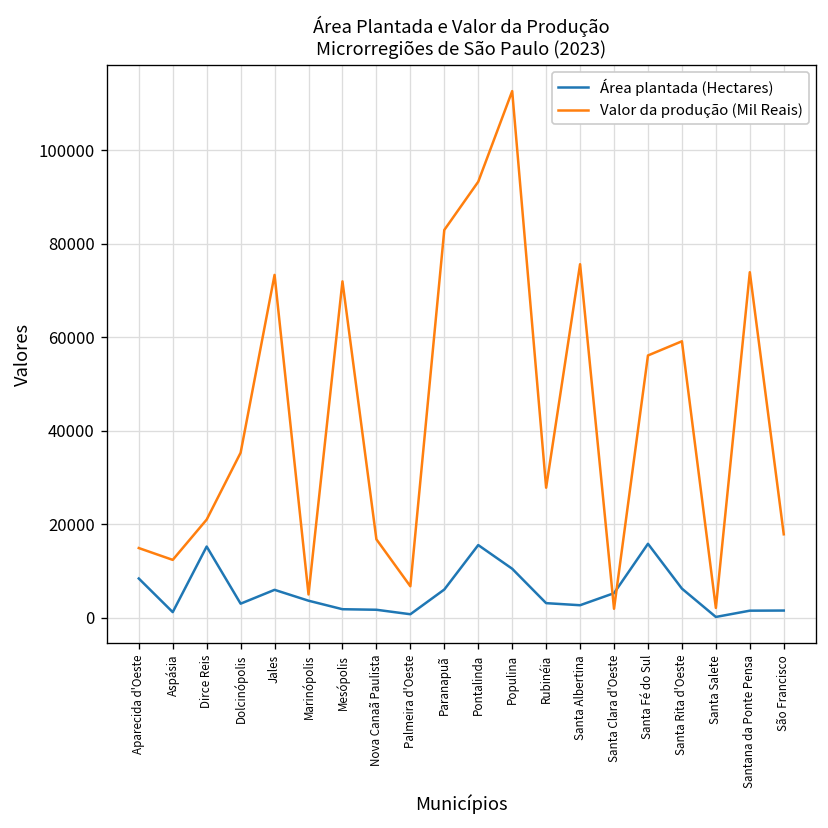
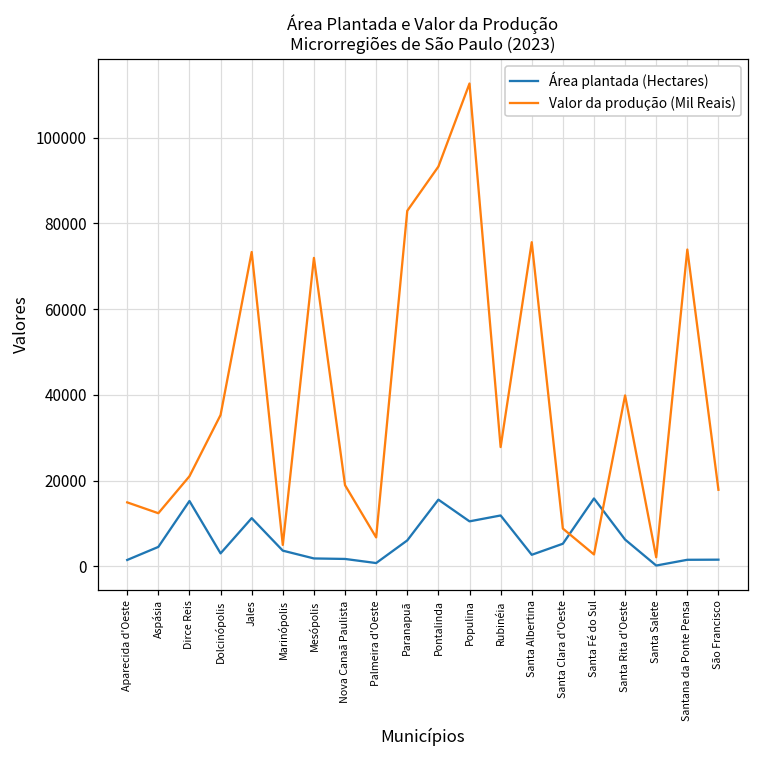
Área plantada (Hectares), Aparecida d'Oeste: 8000 -> 1000
Área plantada (Hectares), Aspásia: 1000 -> 5000
Área plantada (Hectares), Jales: 6000 -> 11000
Valor da produção (Mil Reais), Nova Canaã Paulista: 17000 -> 19000
Área plantada (Hectares), Rubinéia: 3000 -> 12000
Valor da produção (Mil Reais), Santa Clara d'Oeste: 2000 -> 9000
Valor da produção (Mil Reais), Santa Fé do Sul: 56000 -> 3000
Valor da produção (Mil Reais), Santa Rita d'Oeste: 59000 -> 40000
